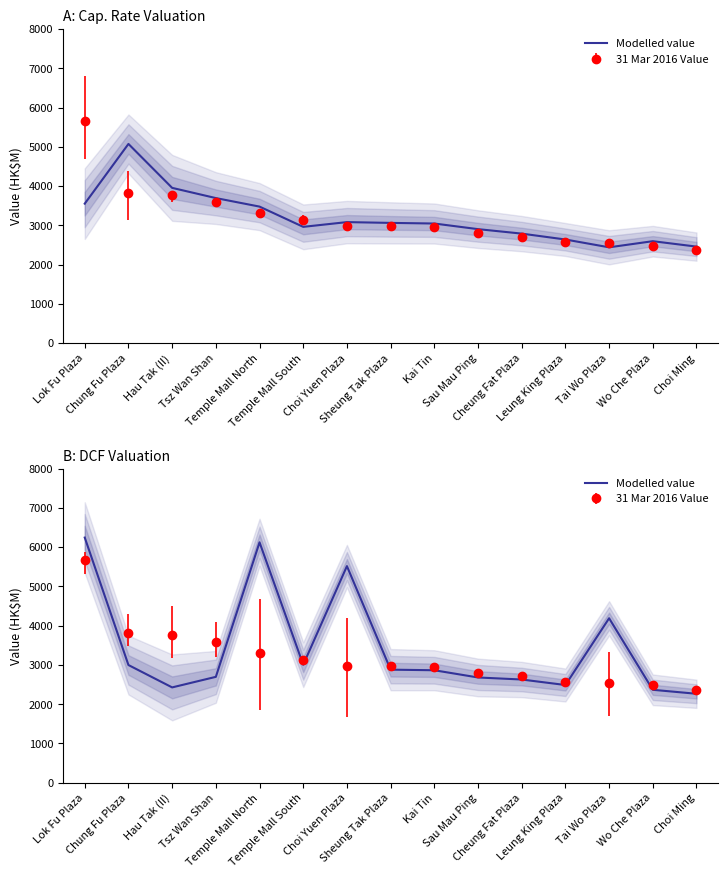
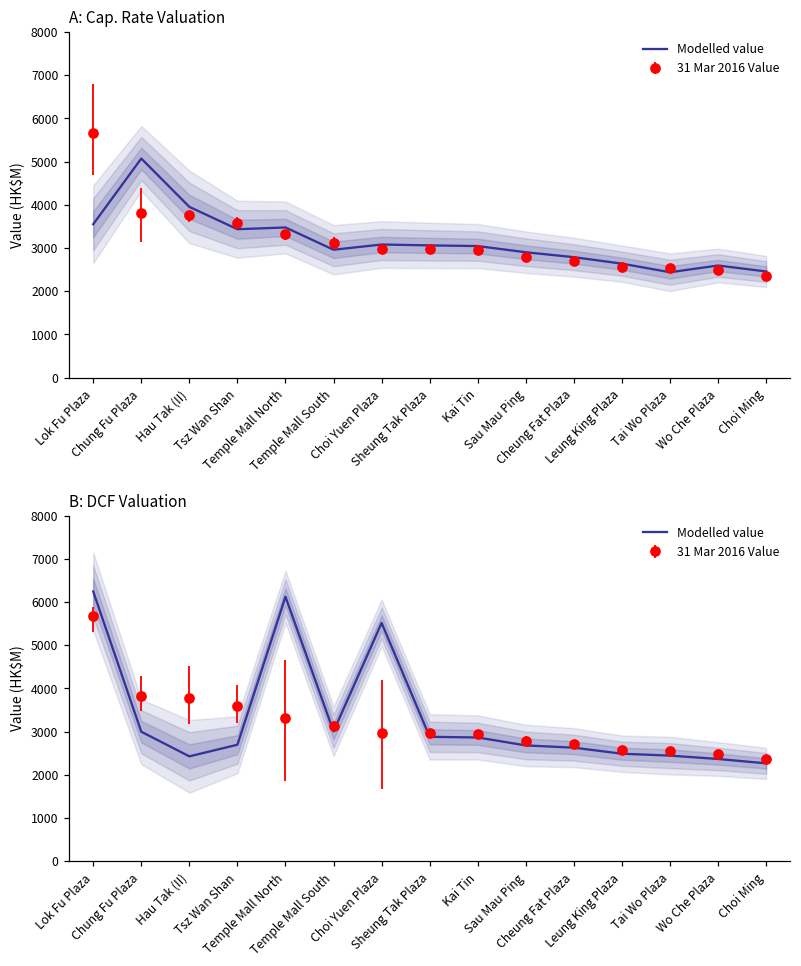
A: Cap. Rate Valuation, Modelled value, Tsz Wan Shan: 3700 -> 3400
B: DCF Valuation, Modelled value, Tai Wo Plaza: 4200 -> 2400
